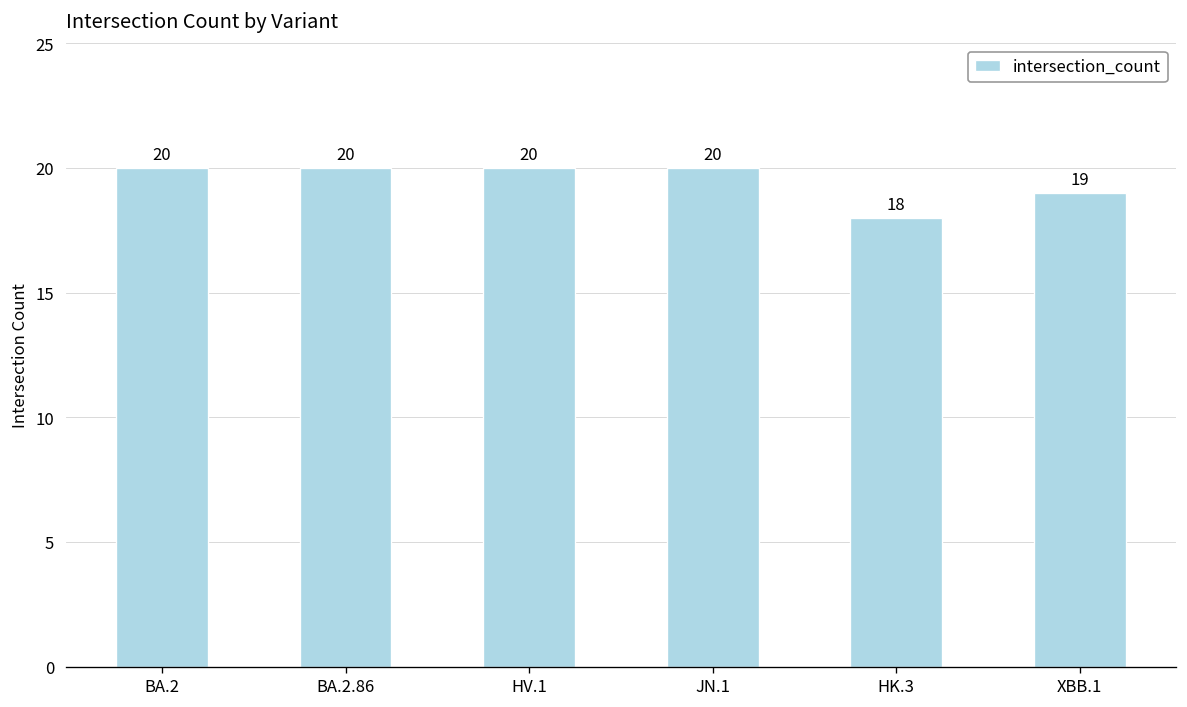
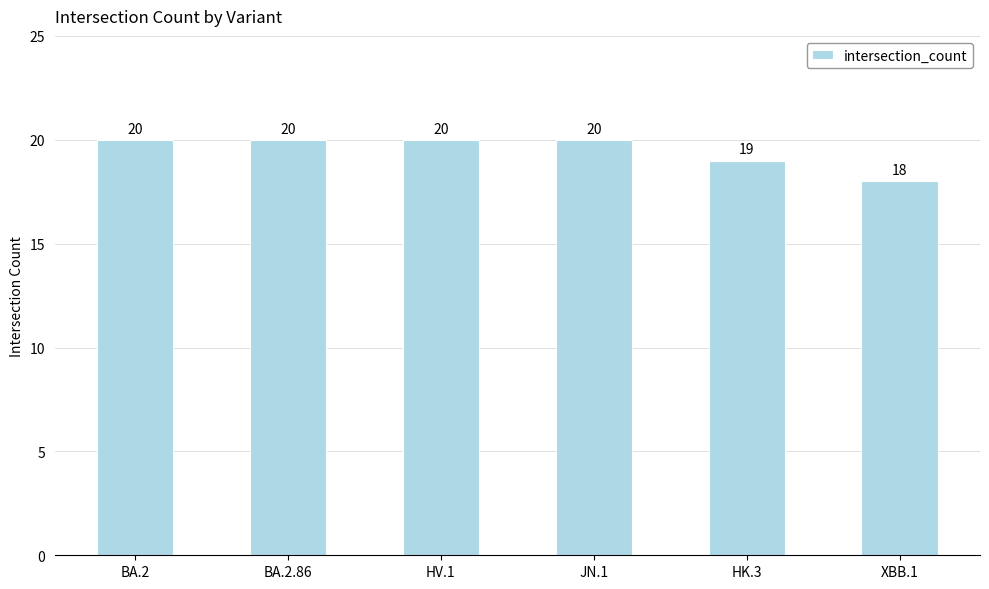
HK.3: 18 -> 19
XBB.1: 19 -> 18
